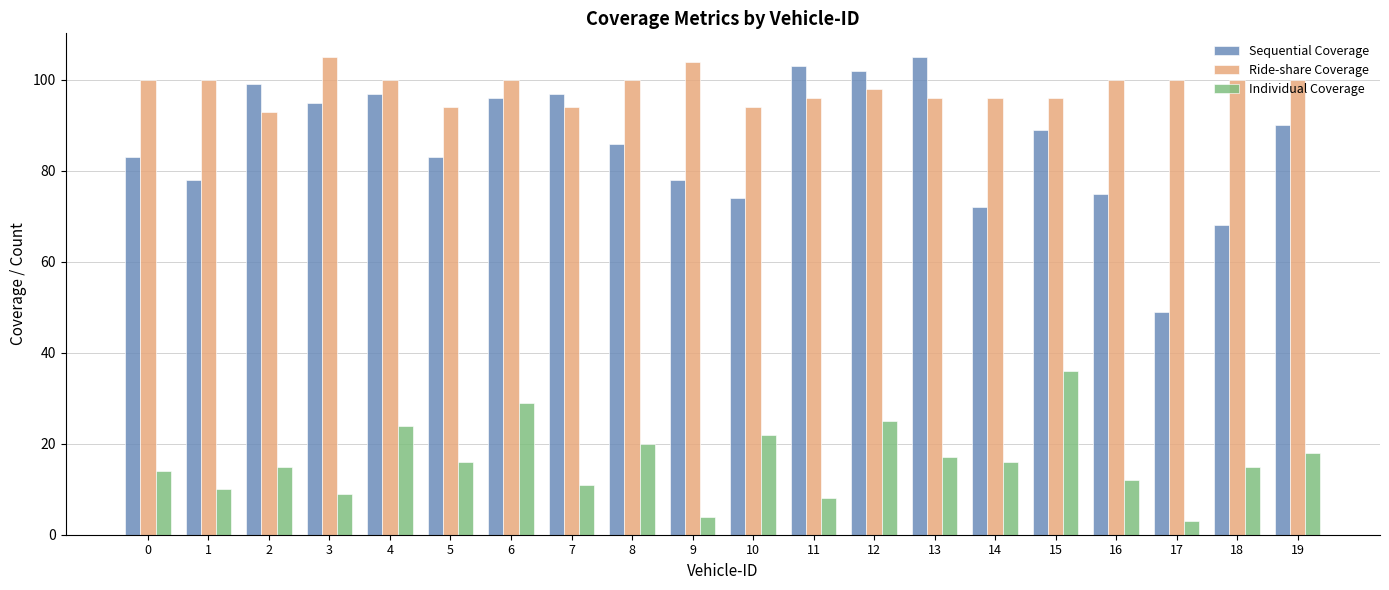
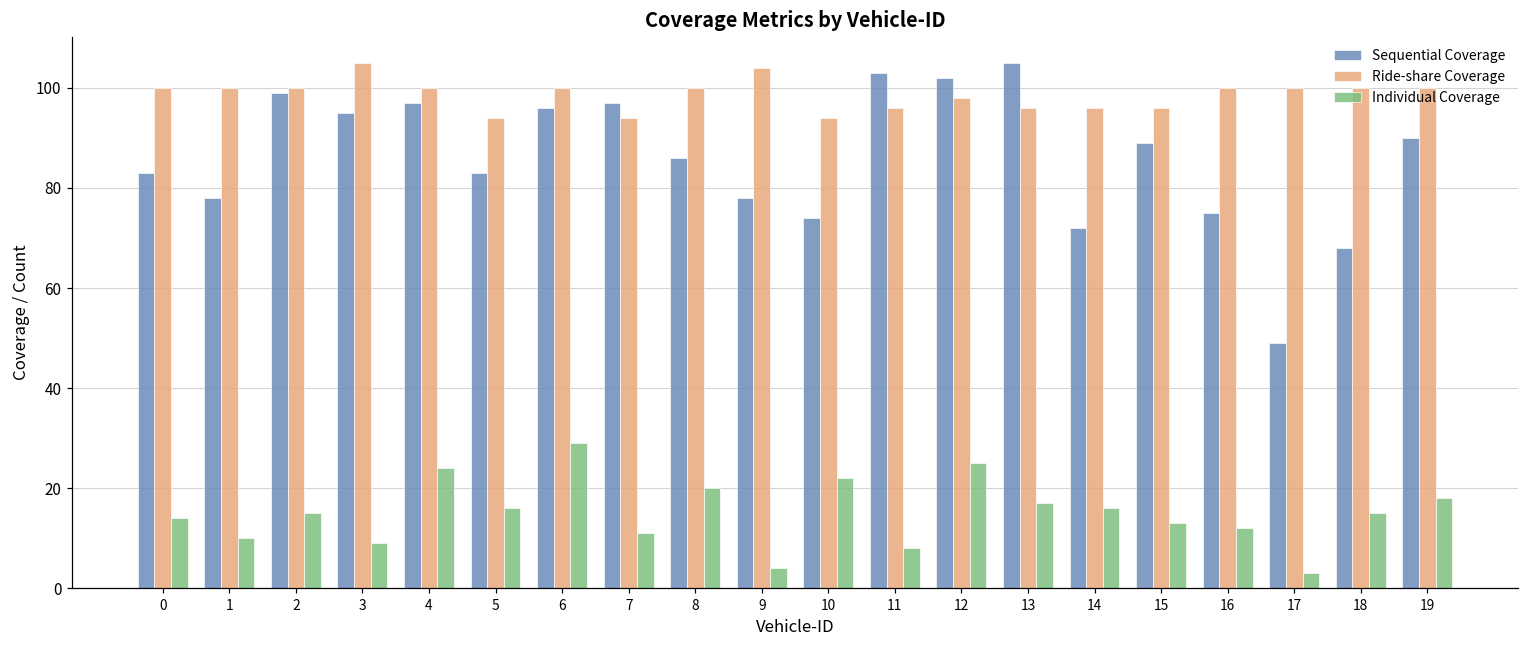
Ride-share Coverage, 2: 93 -> 100
Individual Coverage, 15: 36 -> 13
